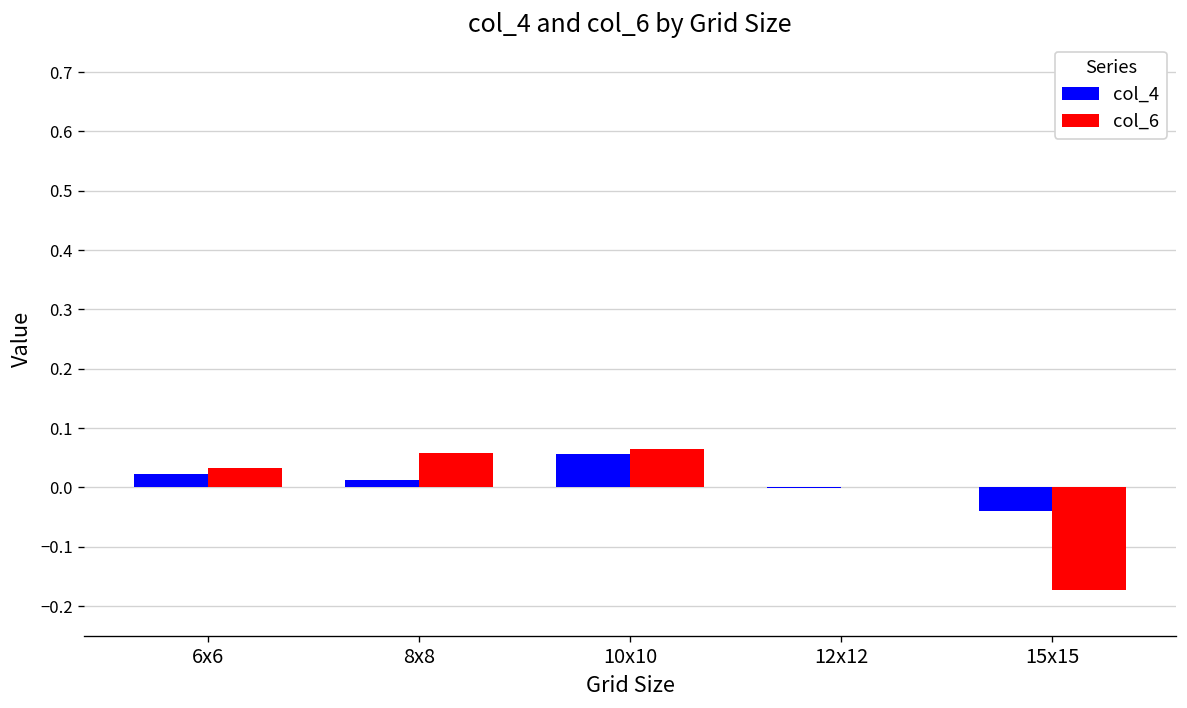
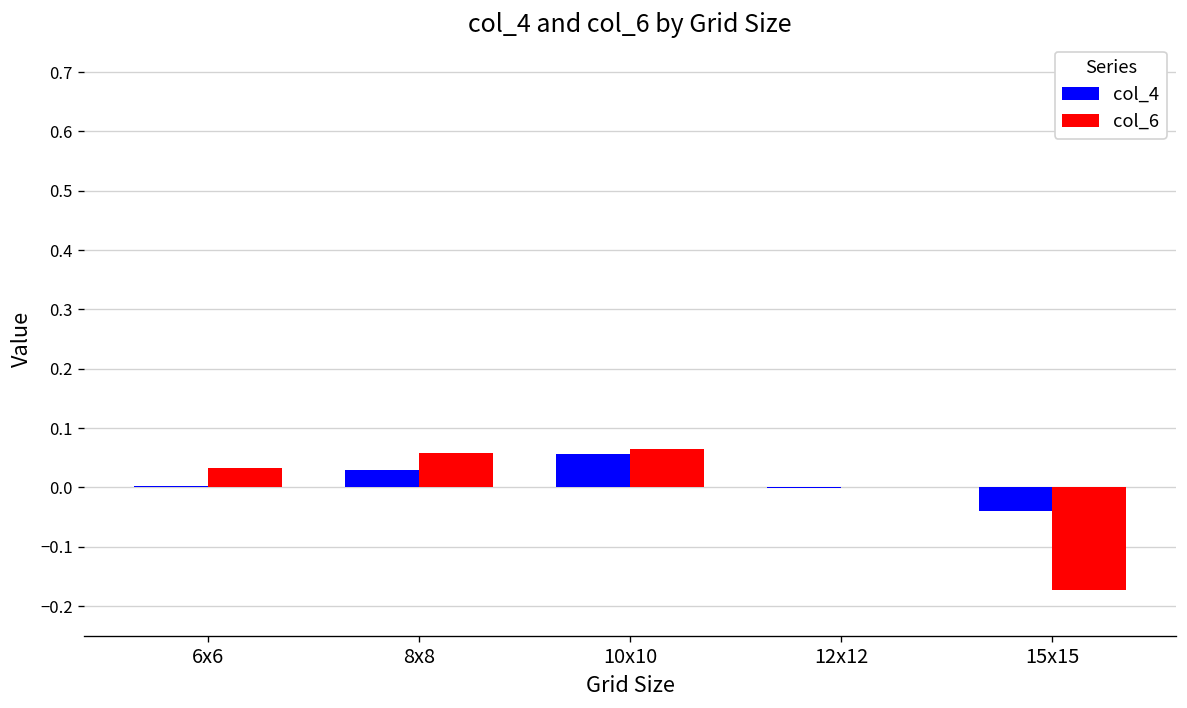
col_4, 6x6: 0.02 -> 0.00
col_4, 8x8: 0.01 -> 0.03
